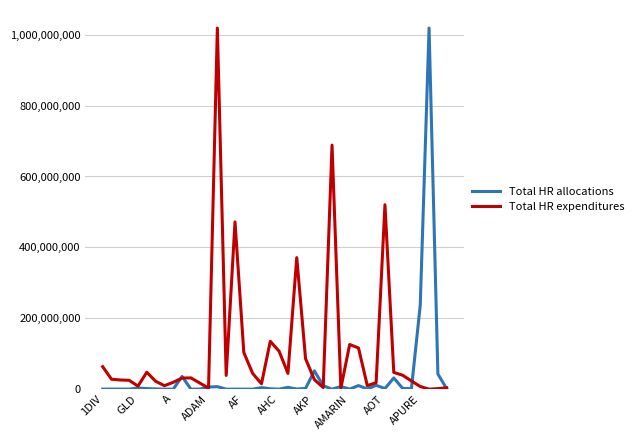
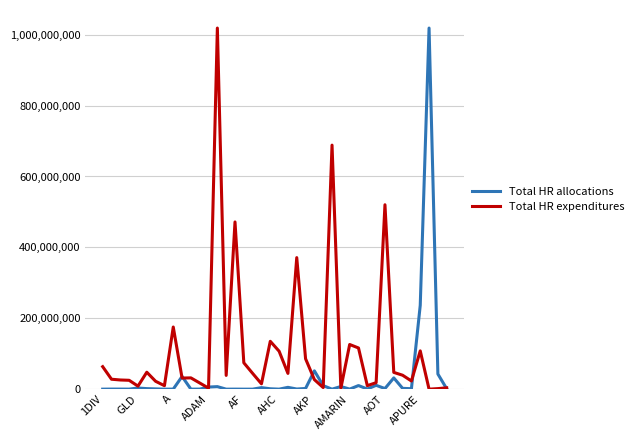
Total HR expenditures, A: 20,000,000 -> 180,000,000
Total HR expenditures, AF: 100,000,000 -> 70,000,000
Total HR expenditures, APURE: 10,000,000 -> 110,000,000
